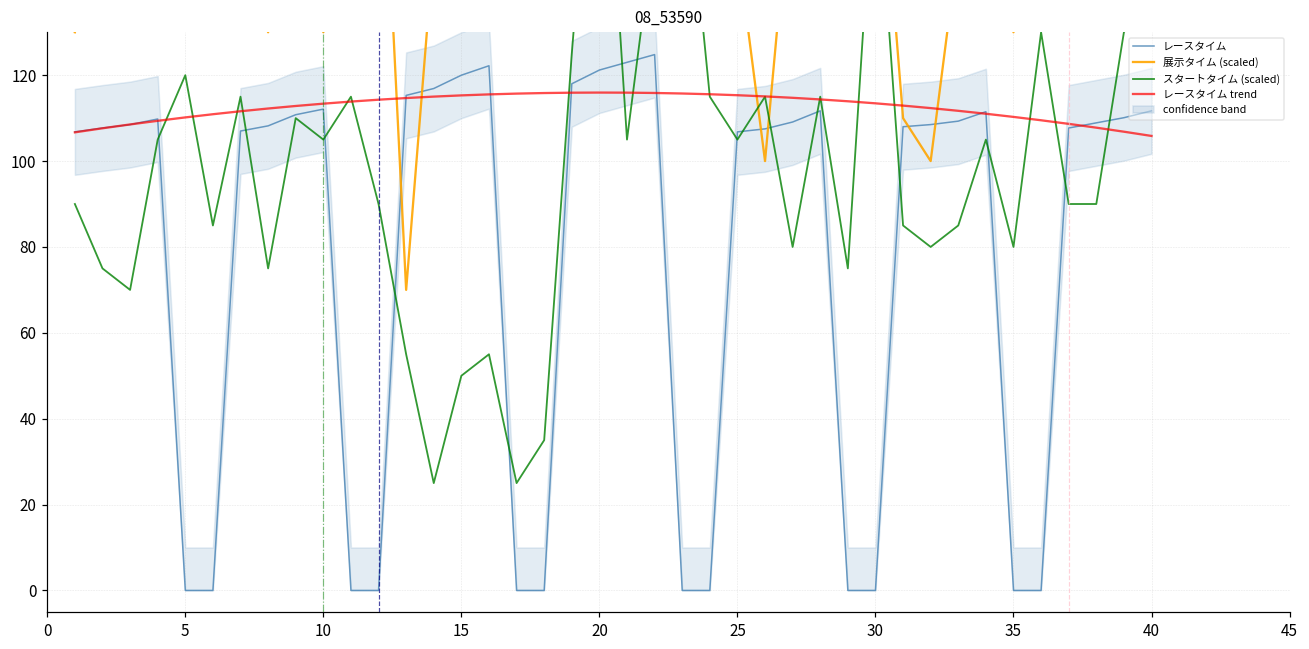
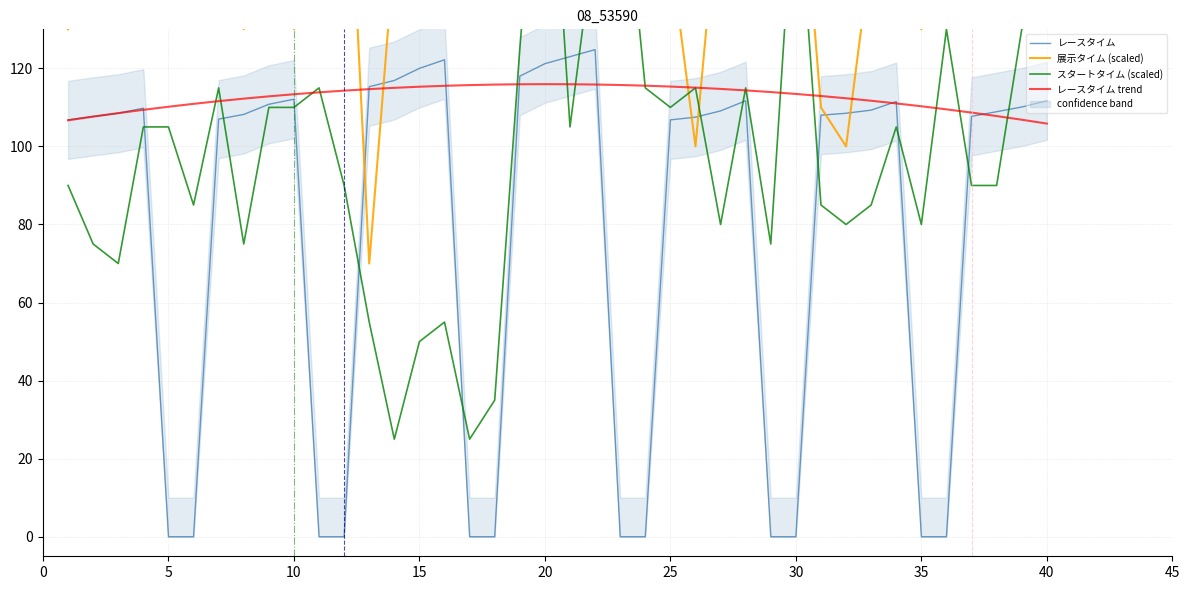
スタートタイム (scaled), 5: 120 -> 105
スタートタイム (scaled), 10: 105 -> 110
スタートタイム (scaled), 25: 105 -> 110
